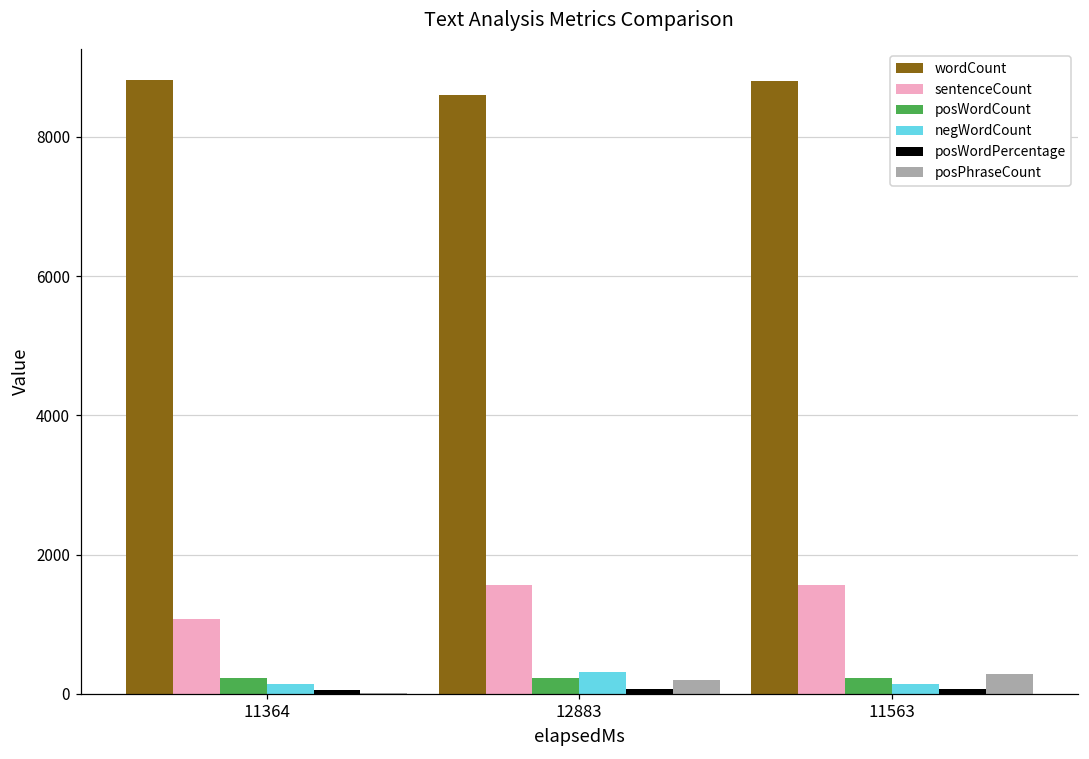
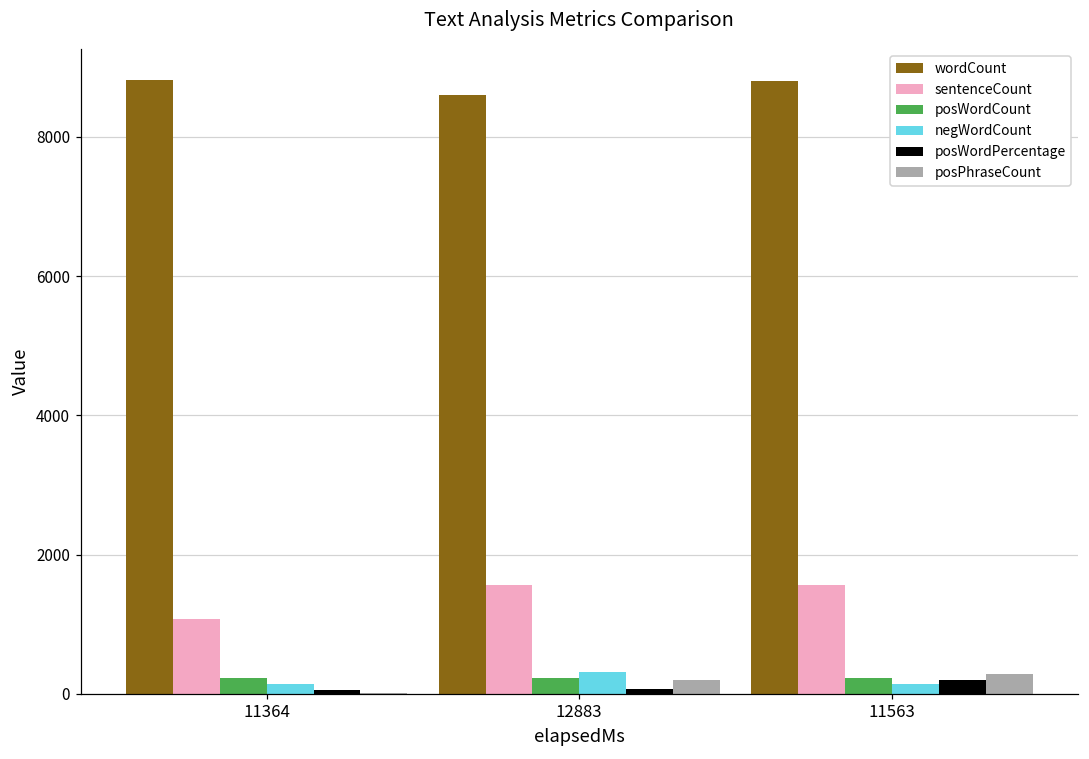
posWordPercentage, 11563: 100 -> 200
